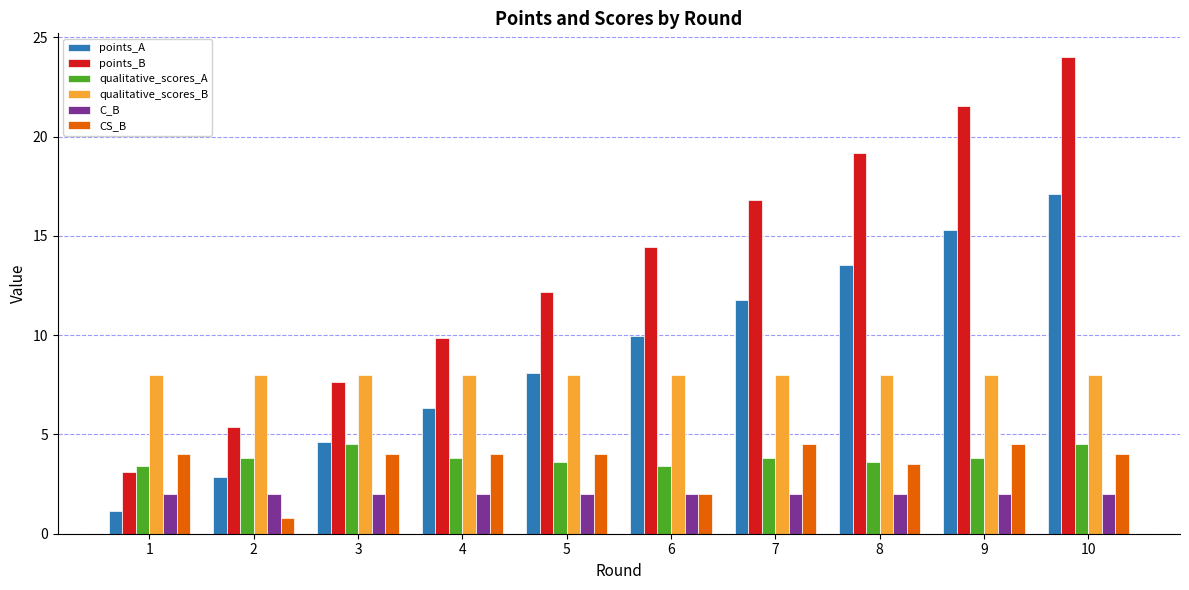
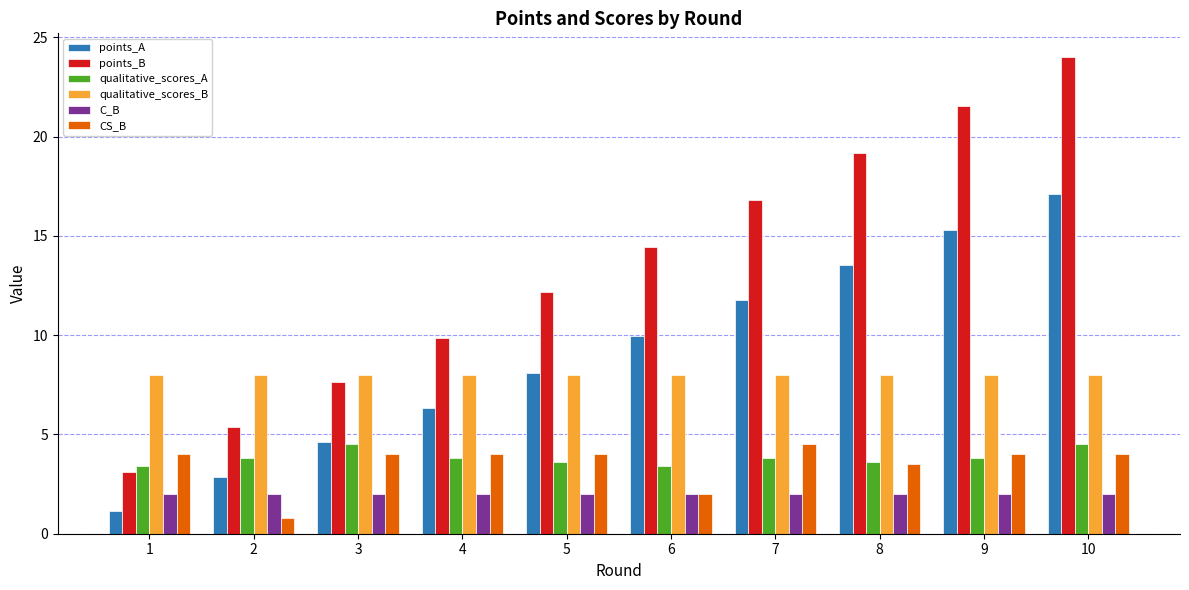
CS_B, 9: 4.5 -> 4.0
